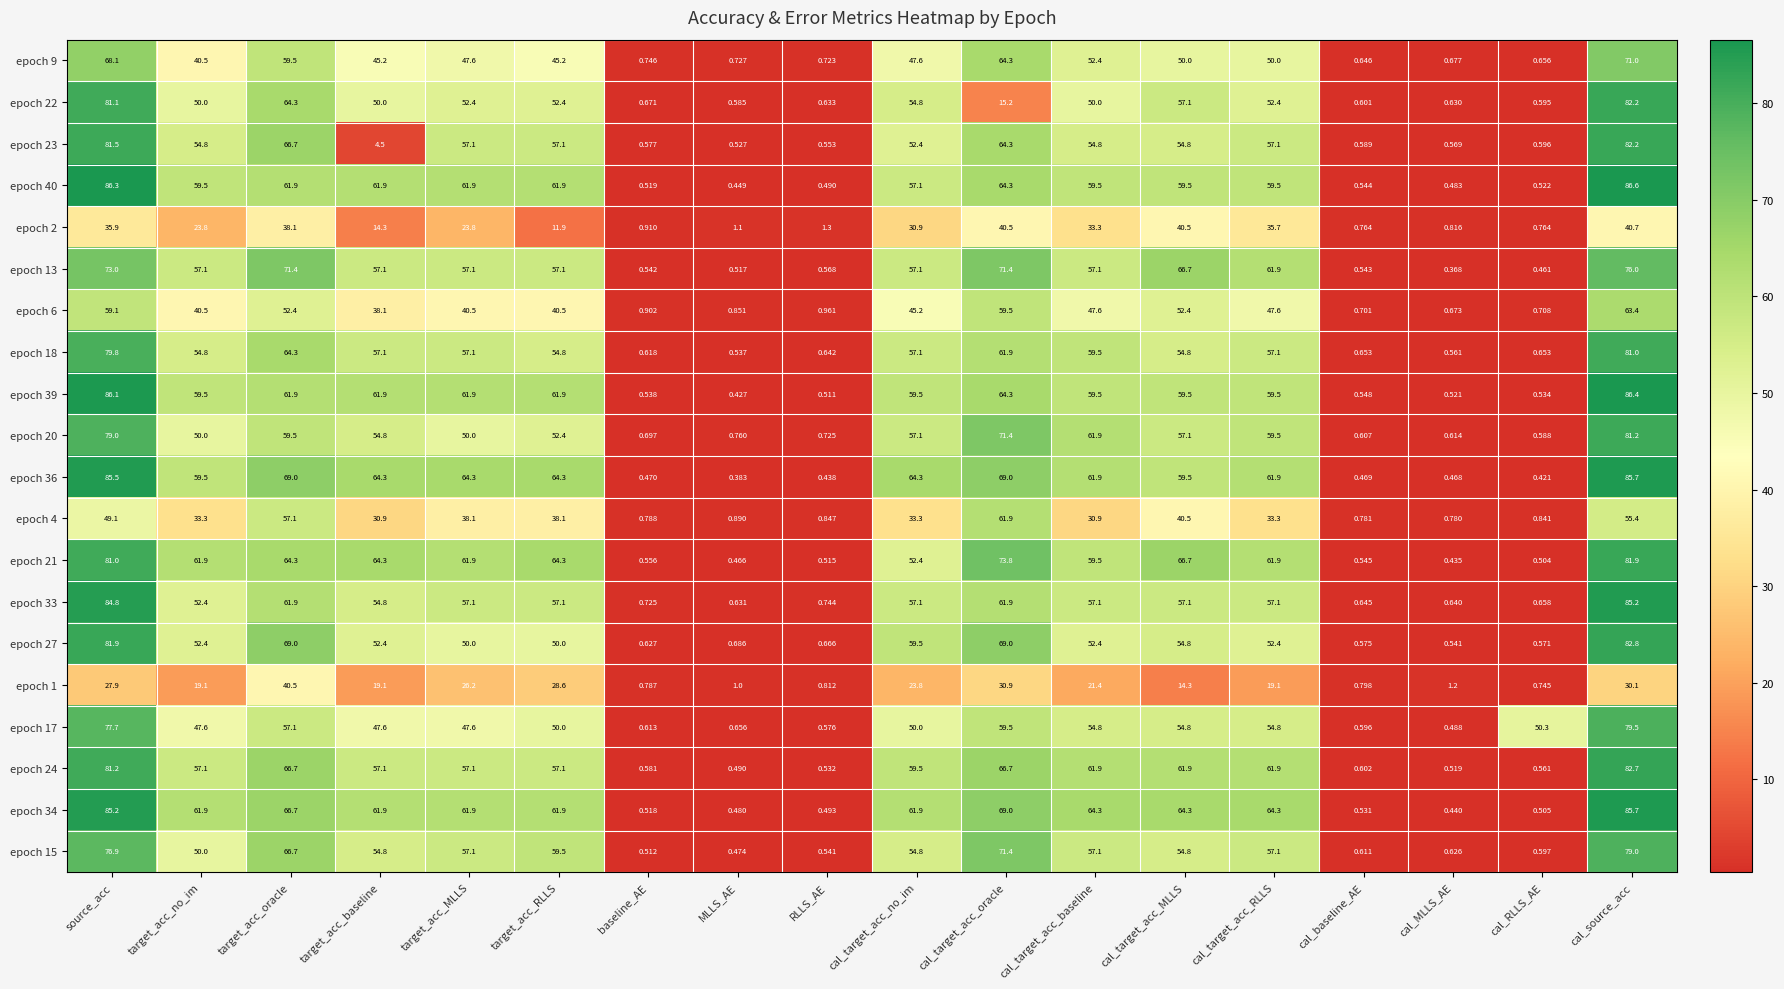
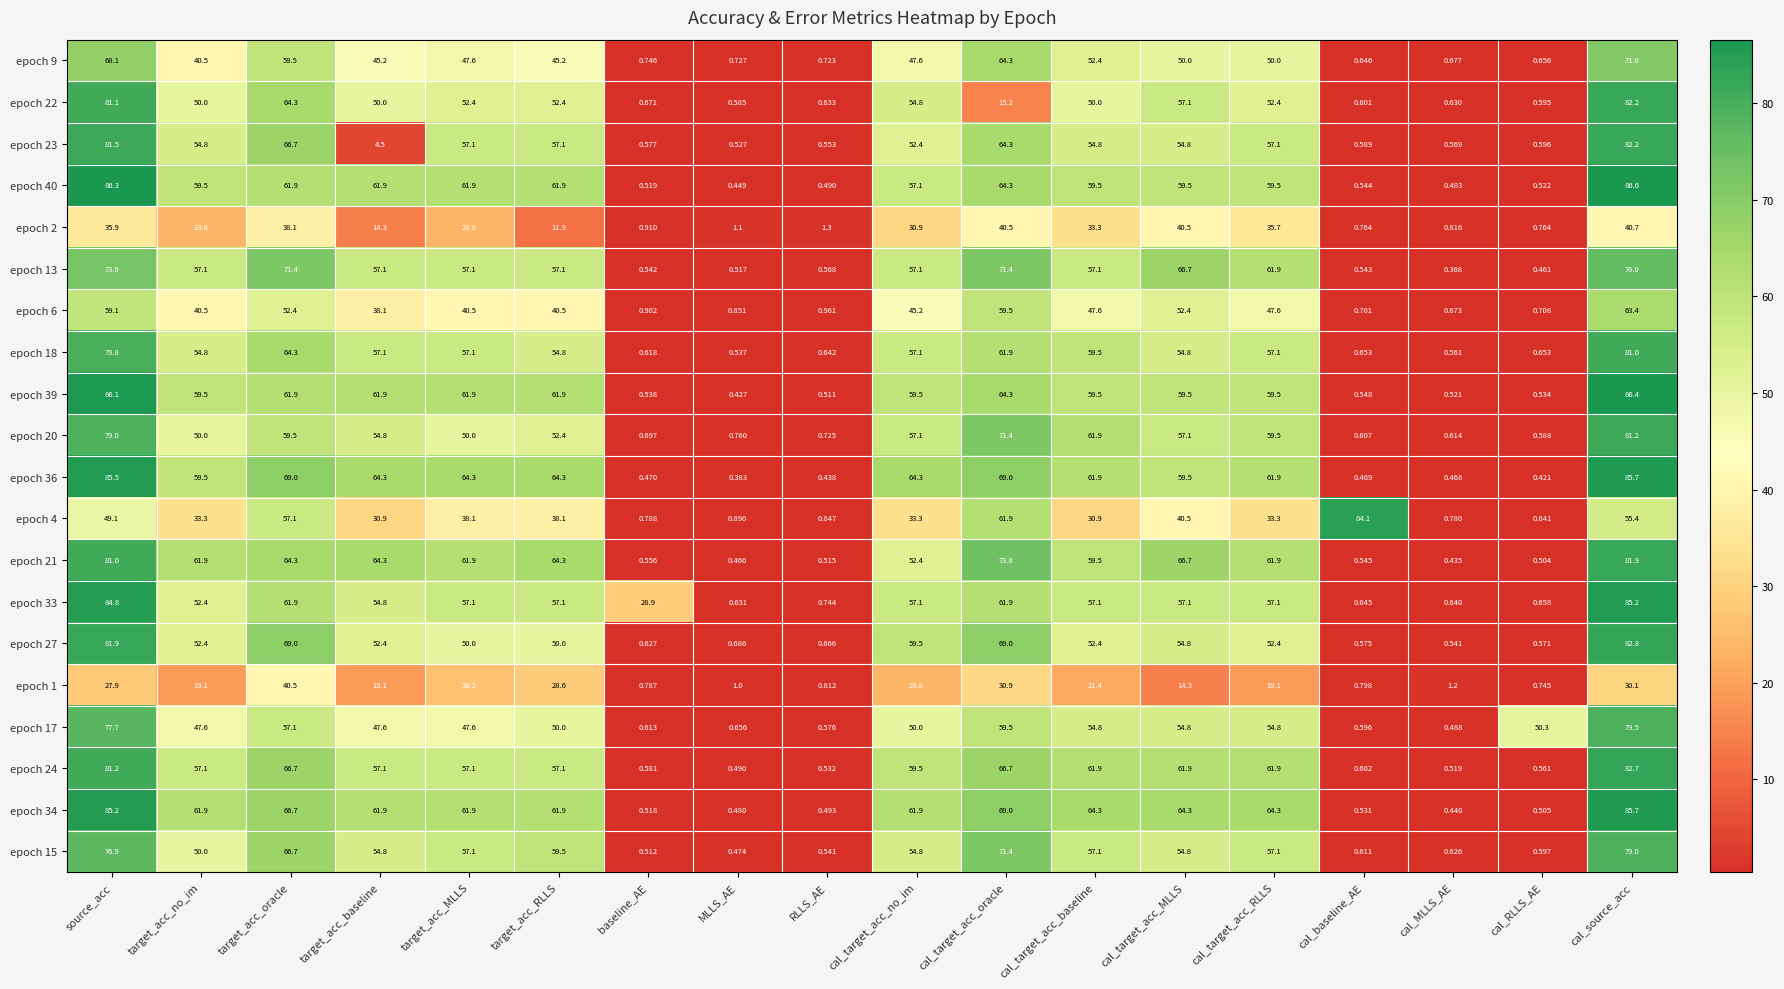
epoch 4, cal_baseline_AE: 0.781 -> 84.1
epoch 33, baseline_AE: 0.725 -> 28.9
